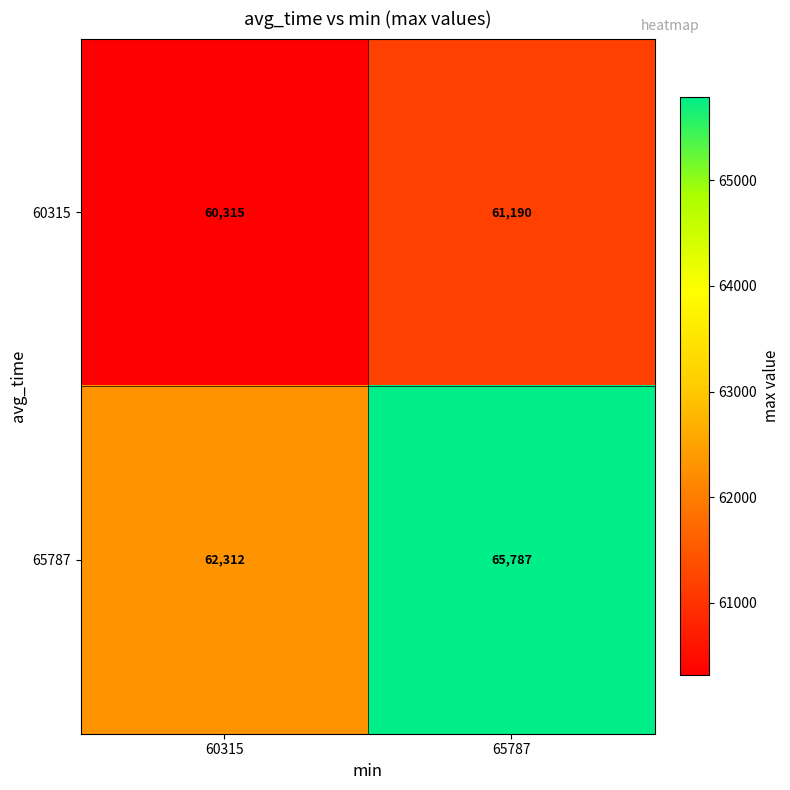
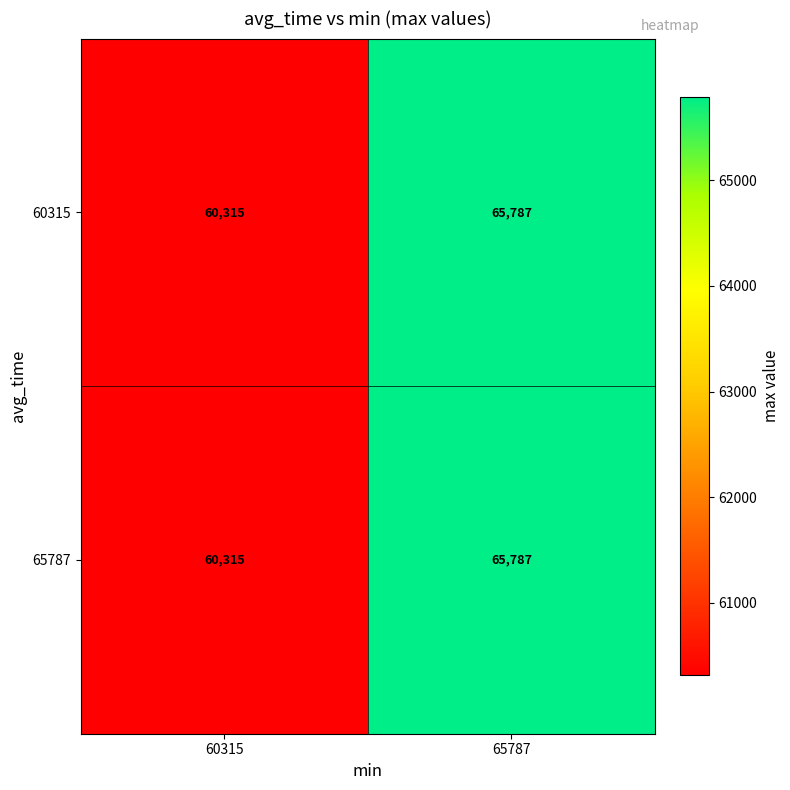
60315, 65787: 61,190 -> 65,787
65787, 60315: 62,312 -> 60,315
